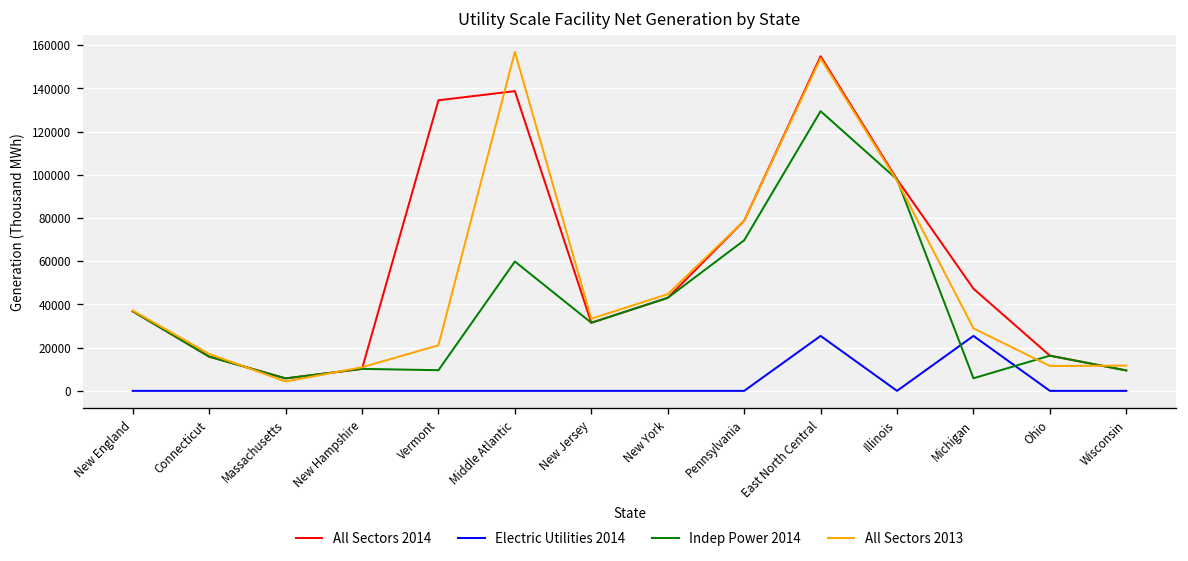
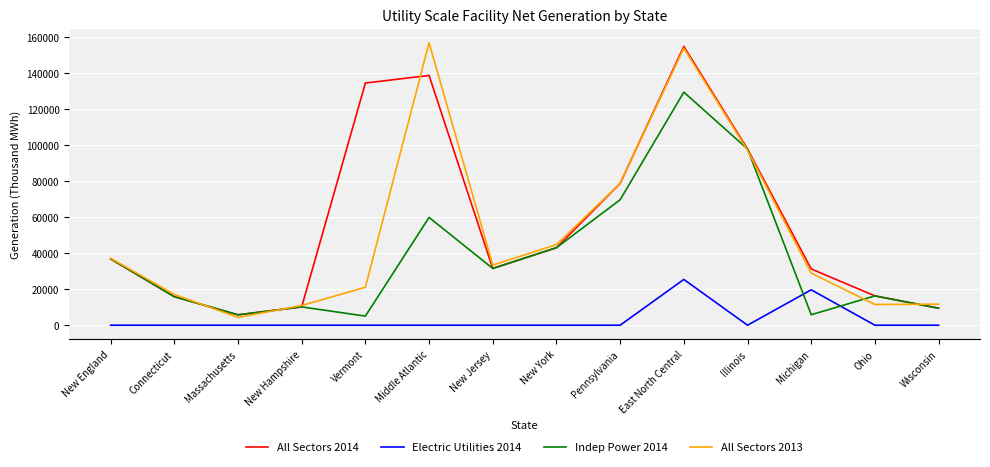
Indep Power 2014, Vermont: 10000 -> 5000
All Sectors 2014, Michigan: 47000 -> 31000
Electric Utilities 2014, Michigan: 25000 -> 20000
